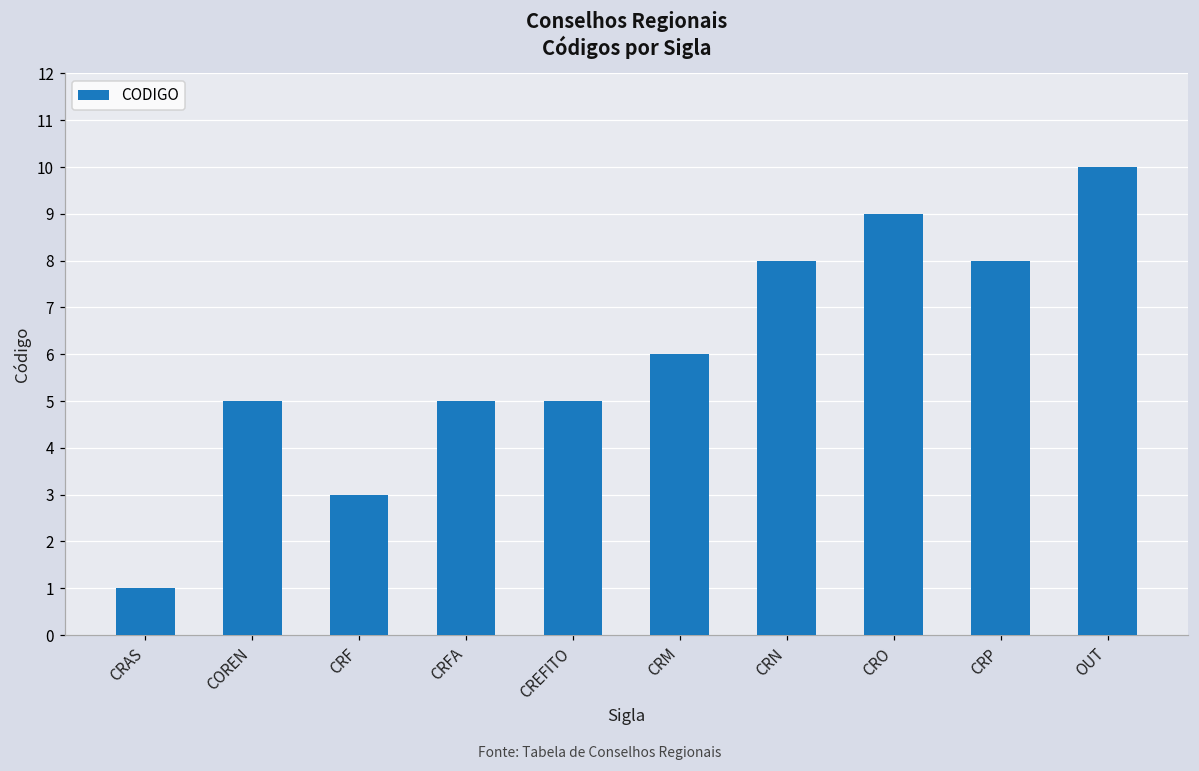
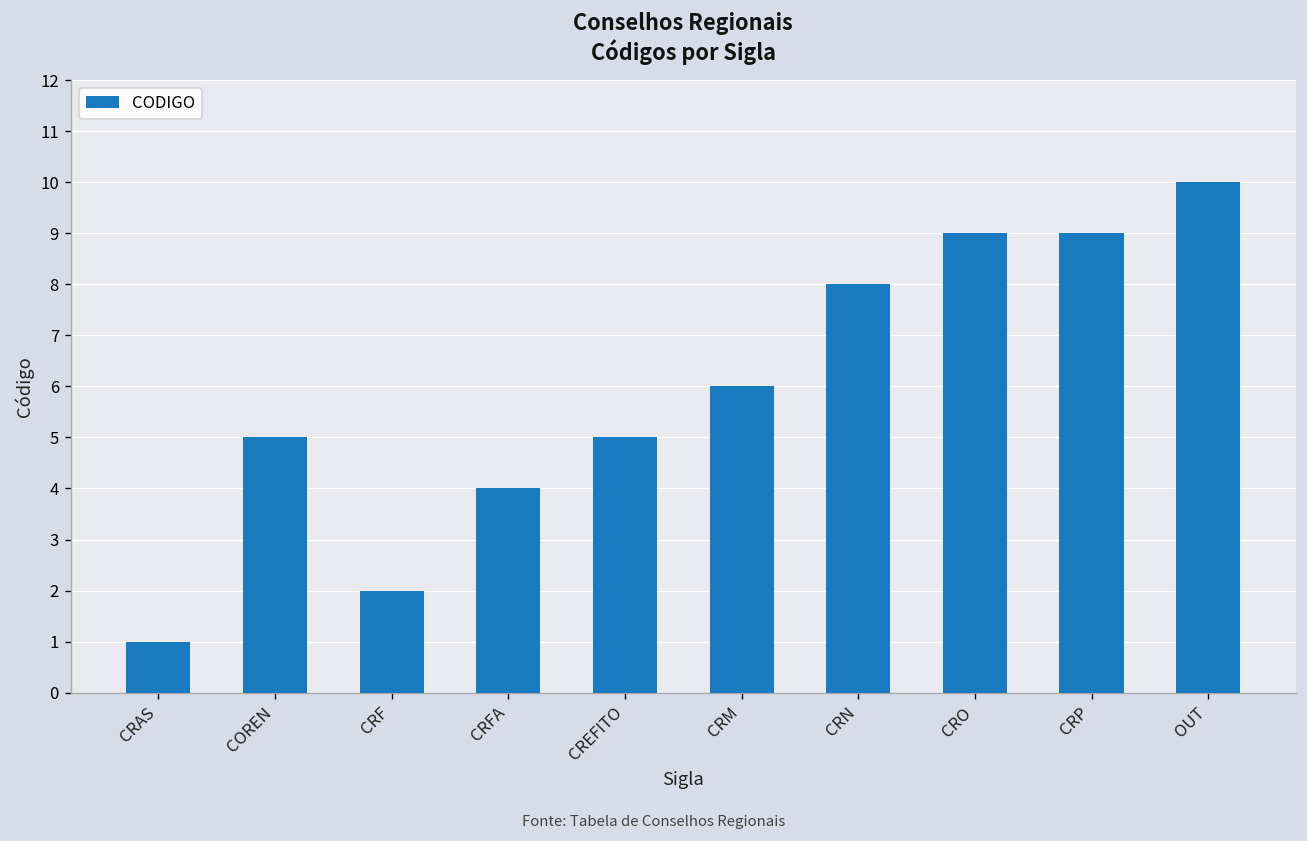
CRF: 3 -> 2
CRFA: 5 -> 4
CRP: 8 -> 9
